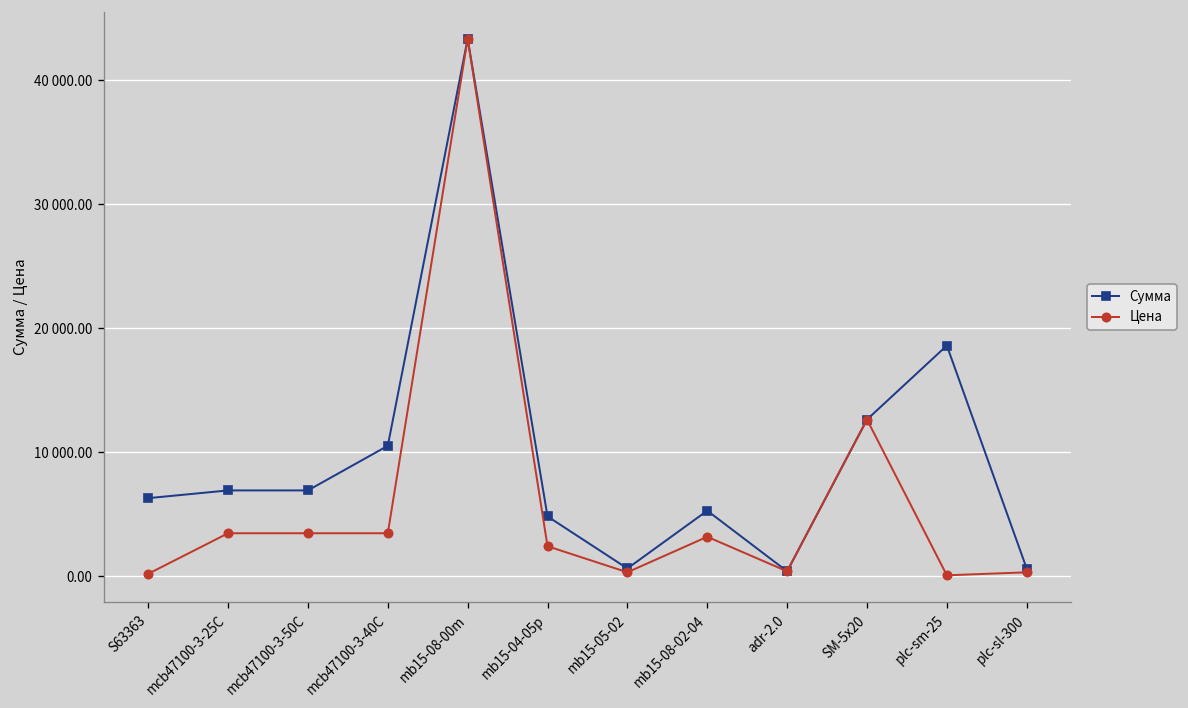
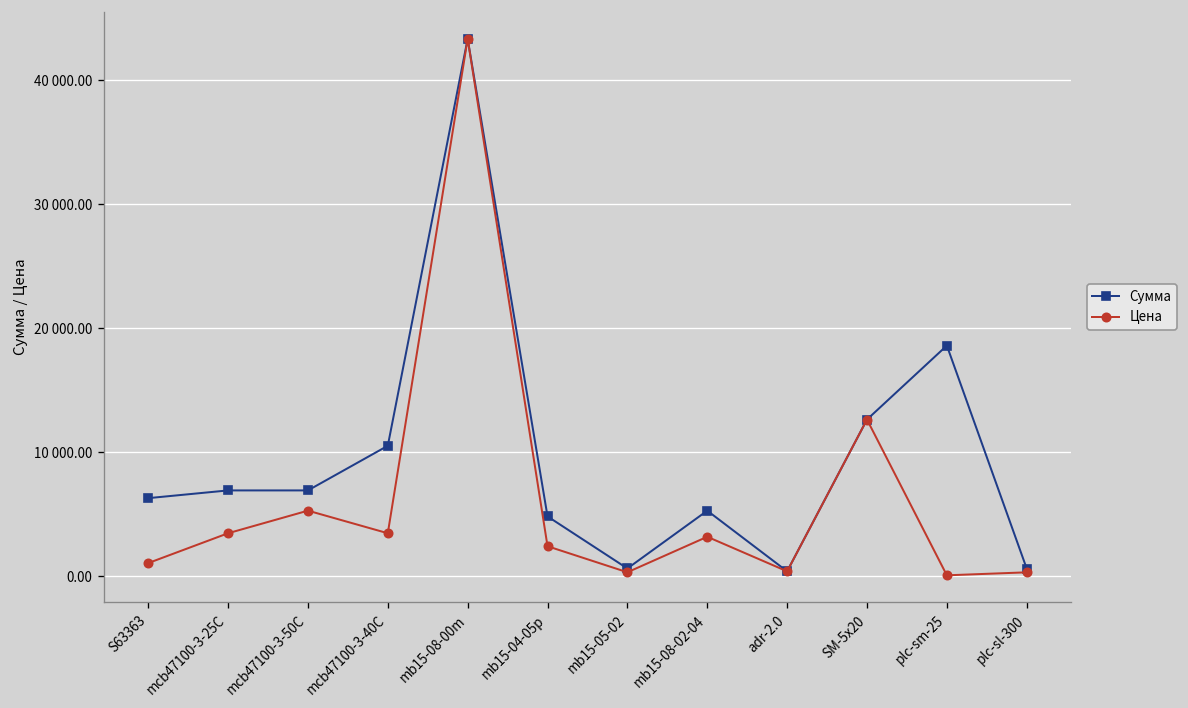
Цена, S63363: 200 -> 1000
Цена, mcb47100-3-50C: 3500 -> 5300
